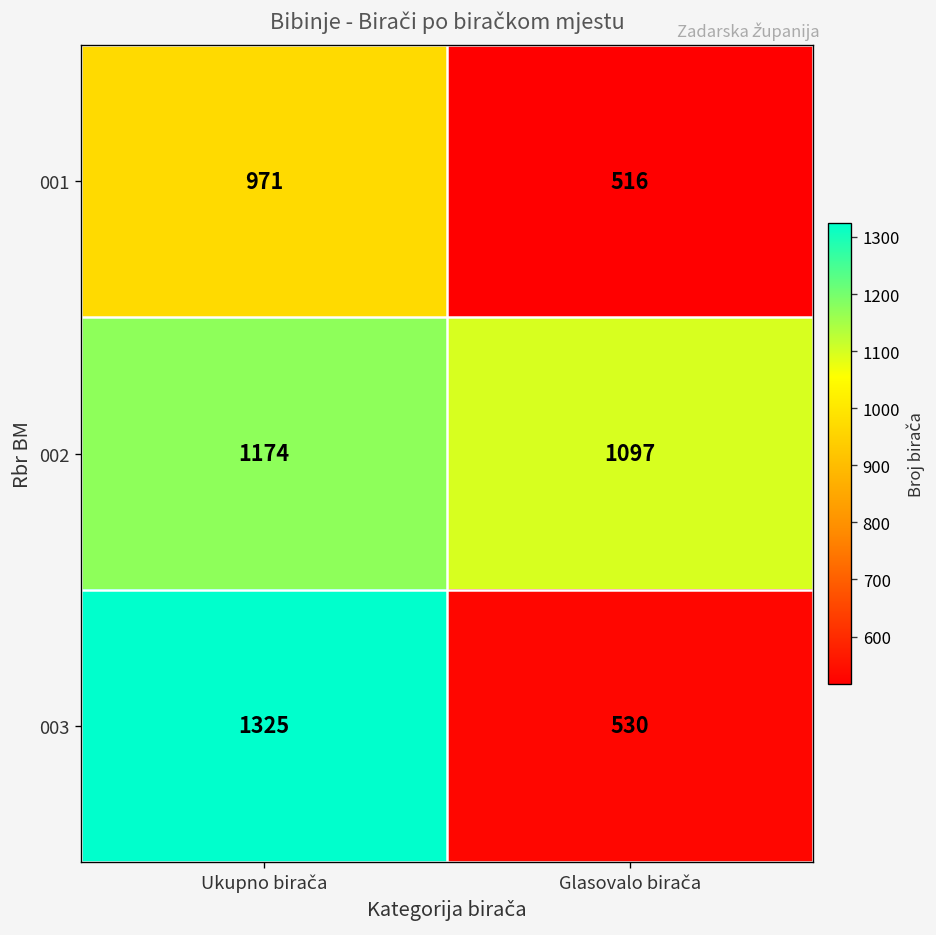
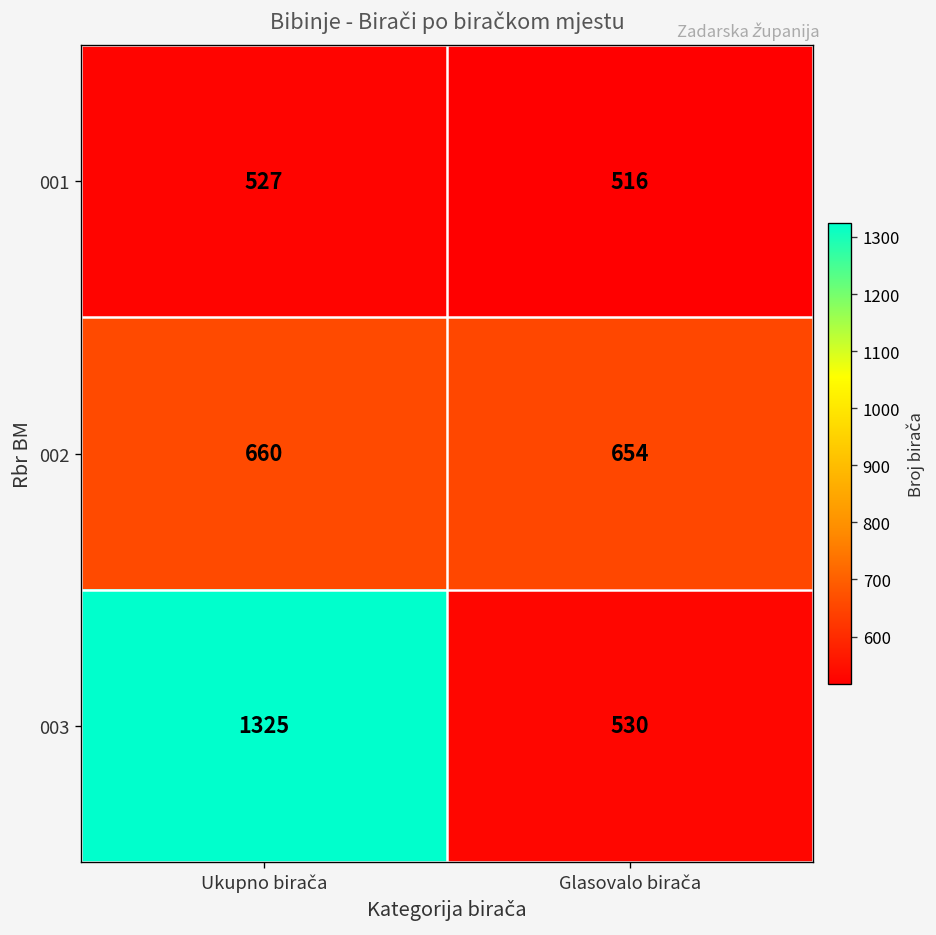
001, Ukupno birača: 971 -> 527
002, Ukupno birača: 1174 -> 660
002, Glasovalo birača: 1097 -> 654
